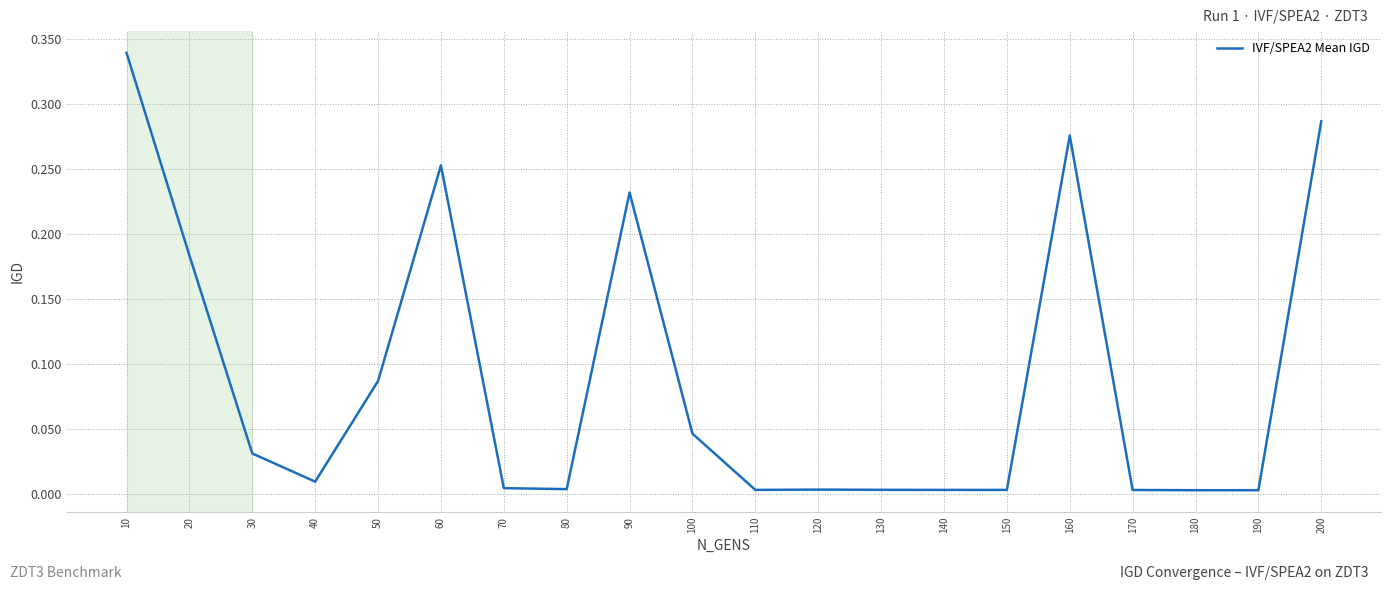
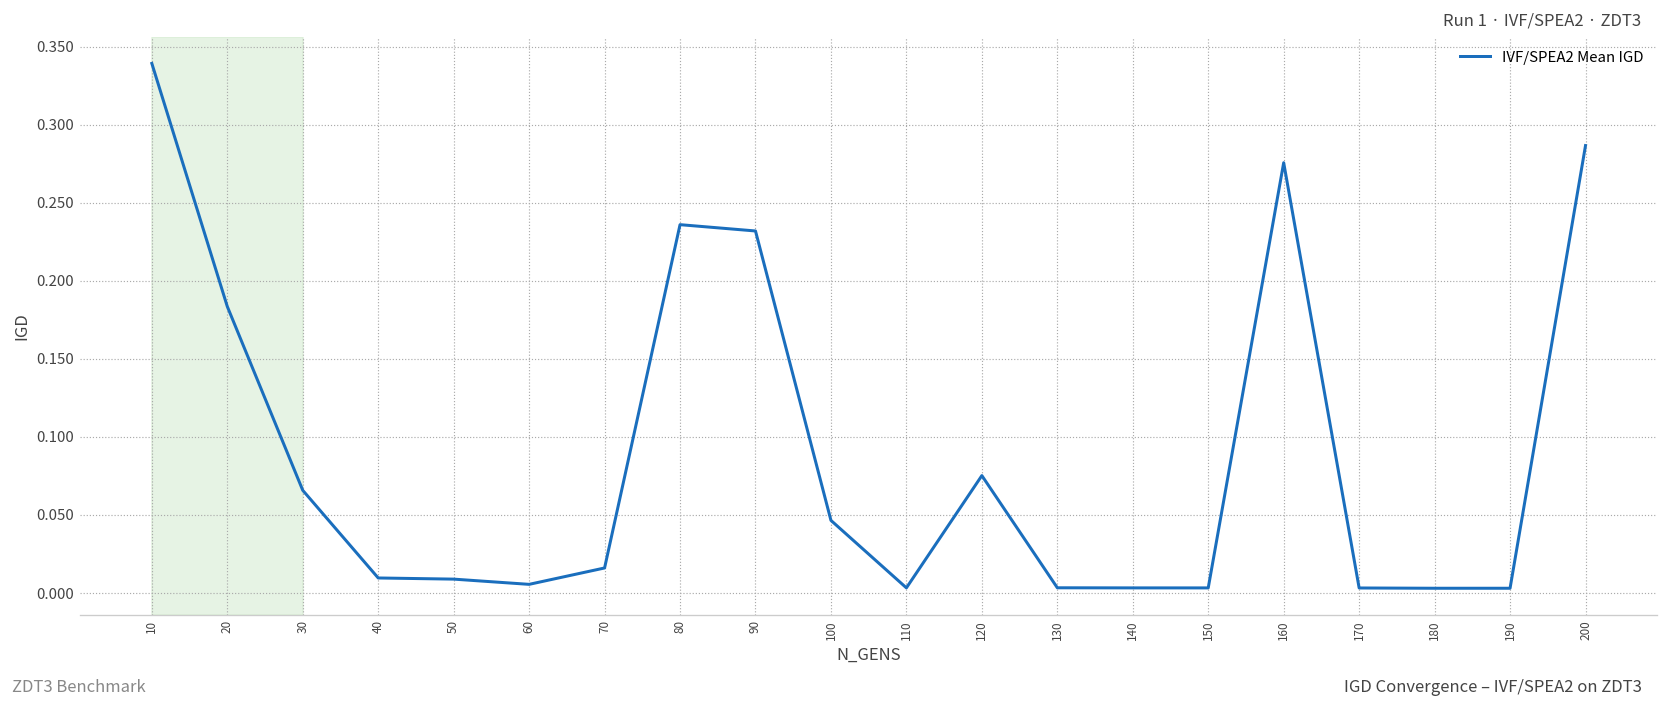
30: 0.031 -> 0.066
50: 0.087 -> 0.009
60: 0.253 -> 0.006
70: 0.005 -> 0.016
80: 0.004 -> 0.236
120: 0.004 -> 0.075
